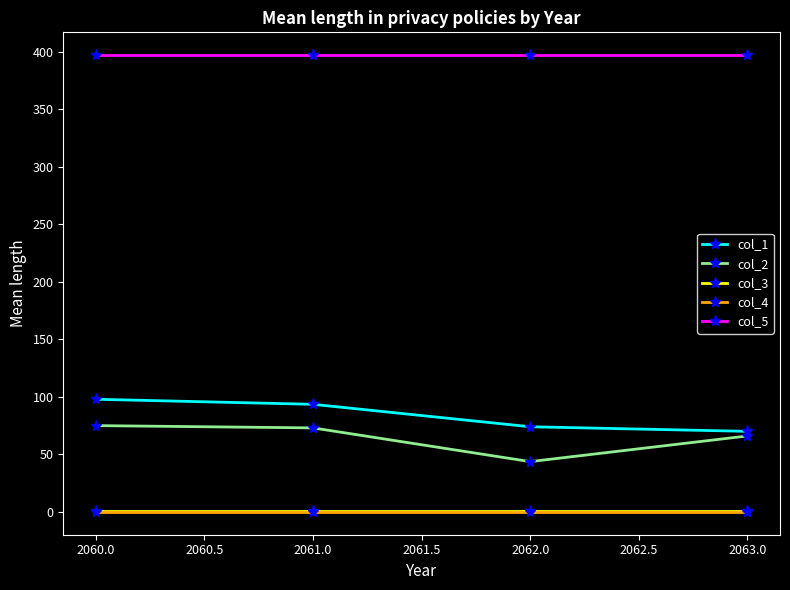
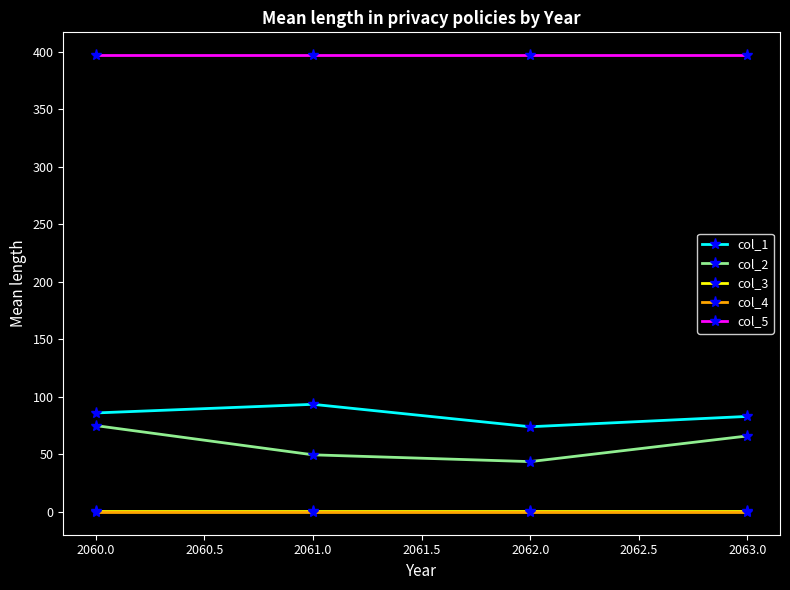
col_1, 2060.0: 98 -> 86
col_2, 2061.0: 73 -> 50
col_1, 2063.0: 70 -> 83
